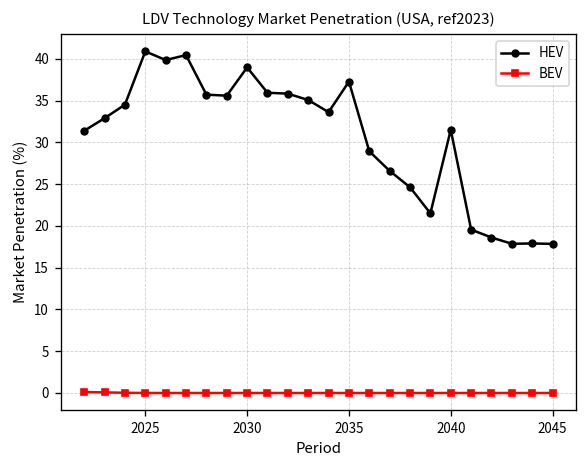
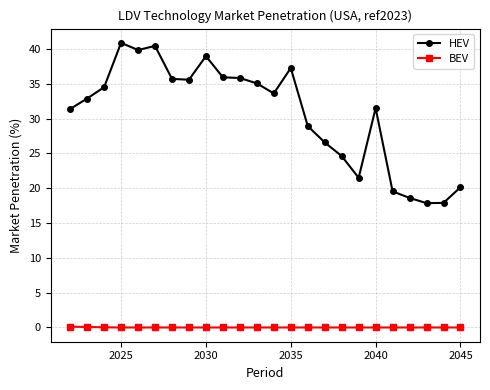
HEV, 2045: 18 -> 20
